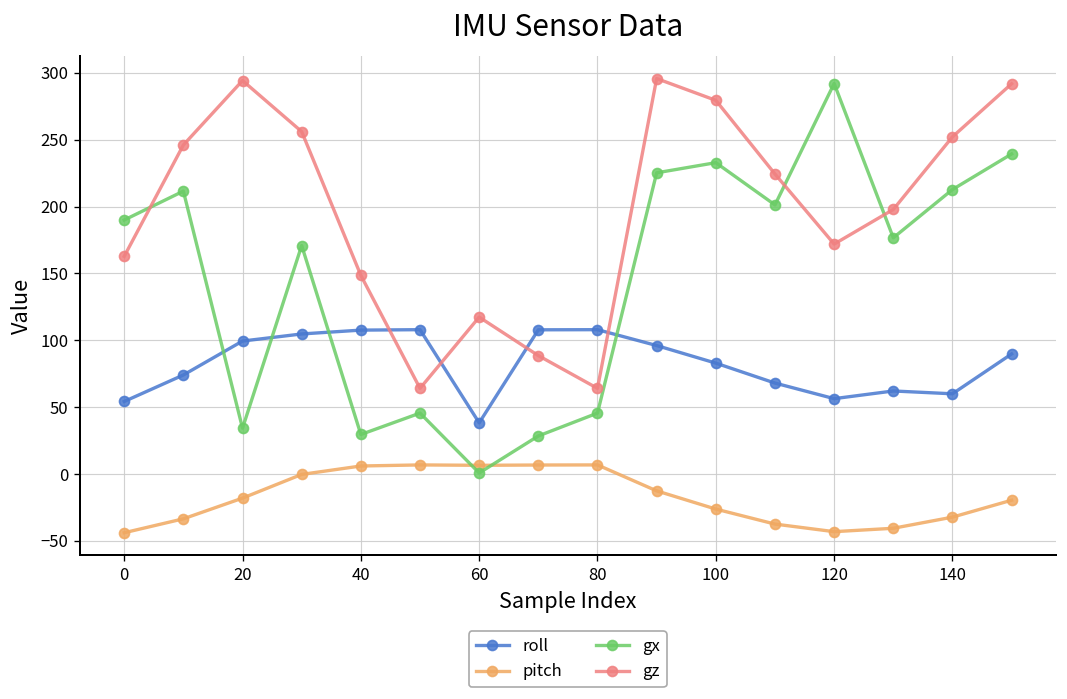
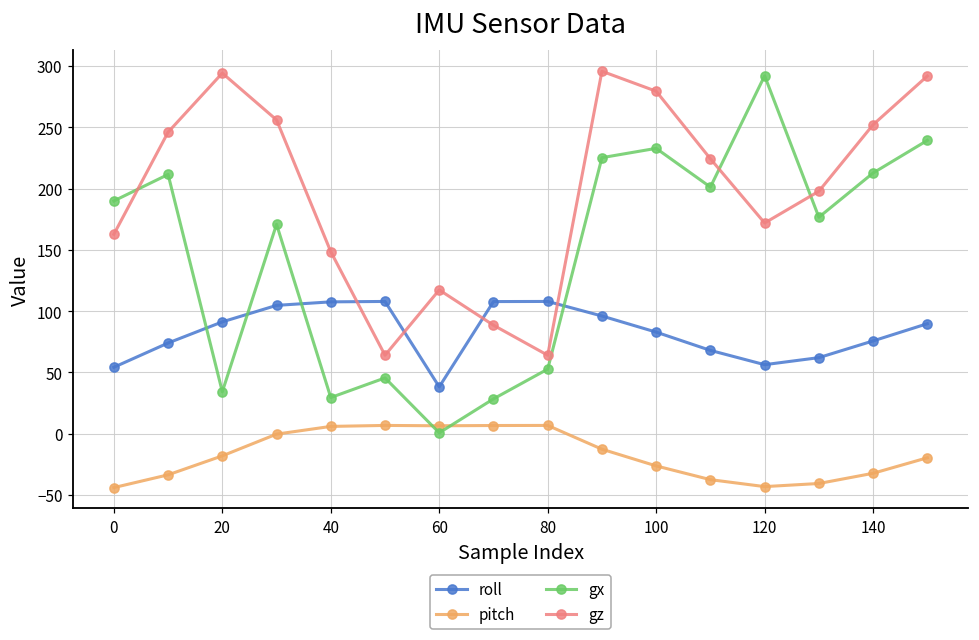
roll, 20: 99 -> 91
gx, 80: 46 -> 53
roll, 140: 60 -> 76
